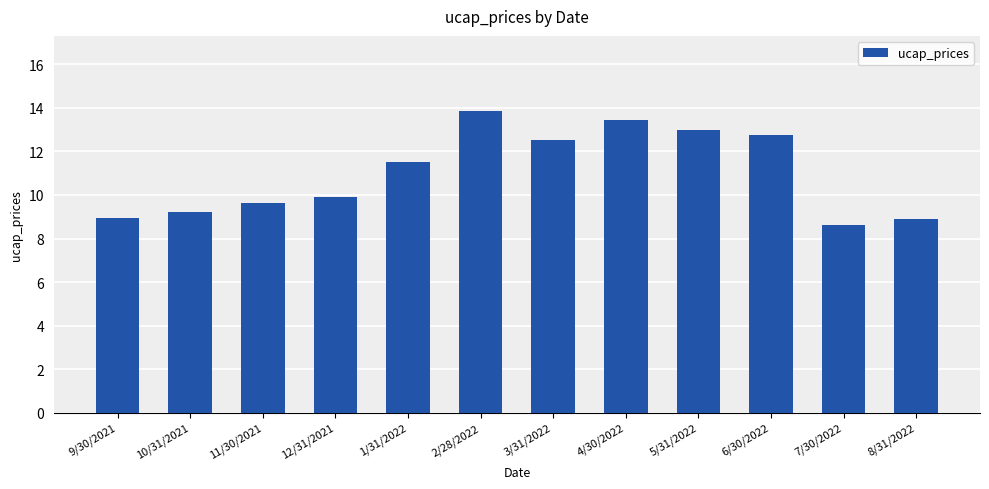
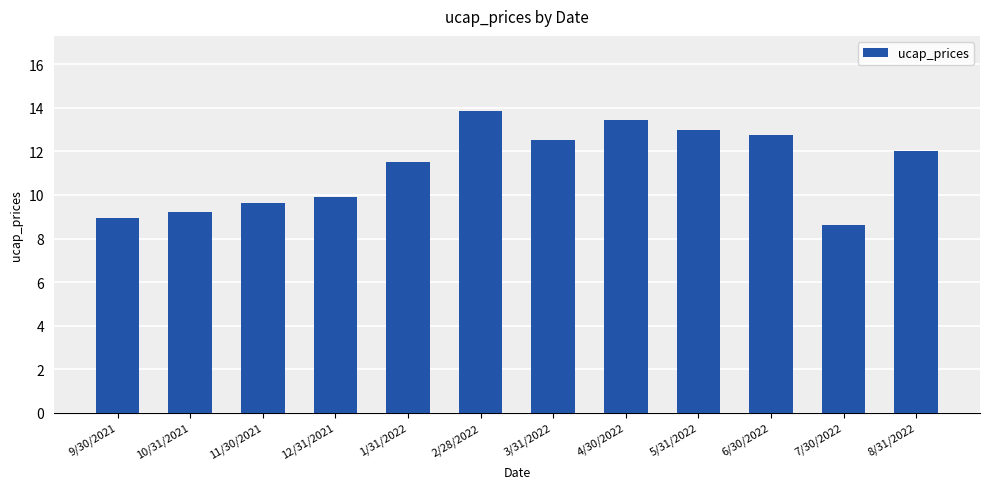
8/31/2022: 8.9 -> 12.0
